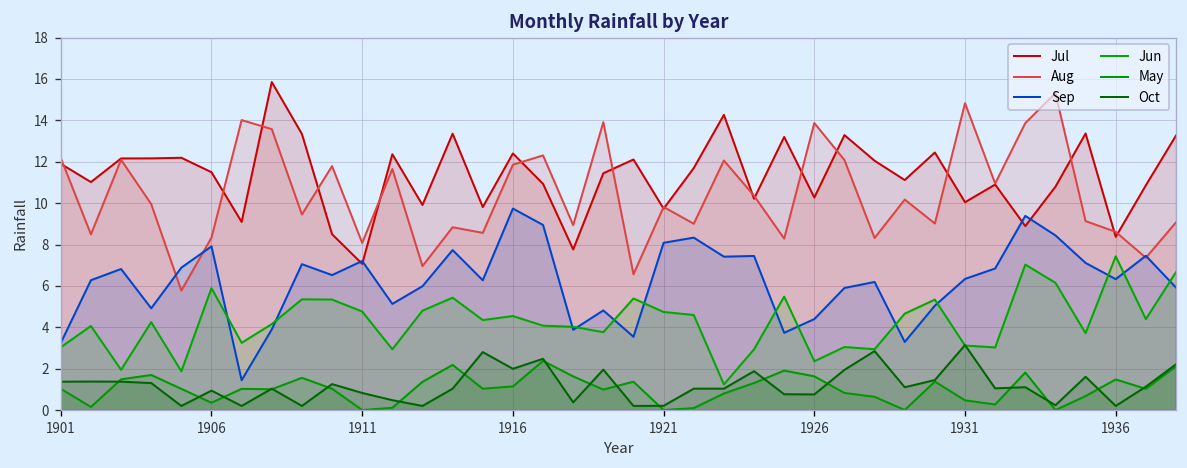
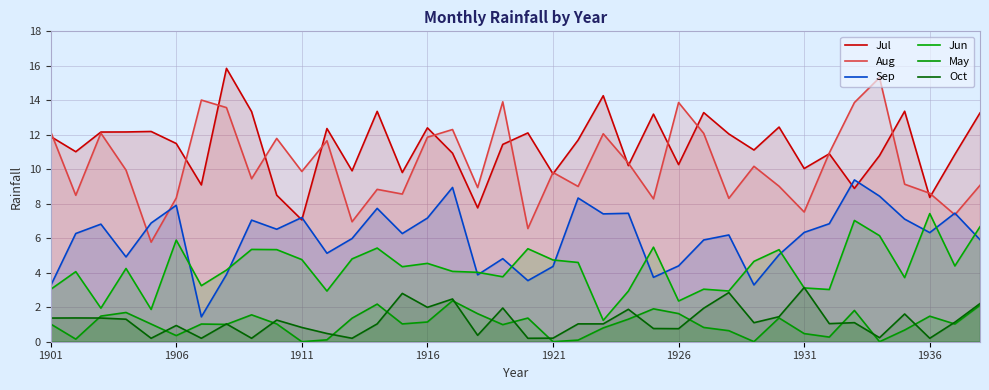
Aug, 1911: 8.1 -> 9.9
Sep, 1916: 9.7 -> 7.2
Sep, 1921: 8.1 -> 4.4
Aug, 1931: 14.8 -> 7.5
